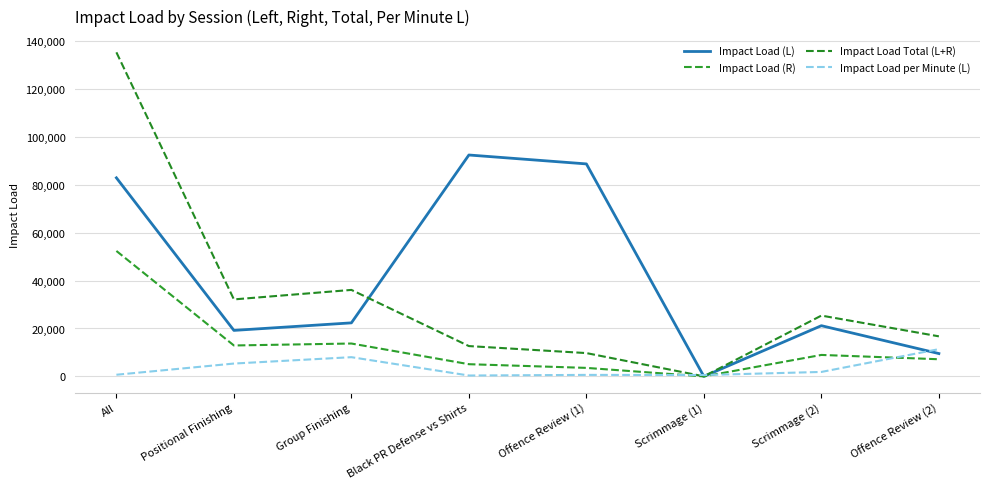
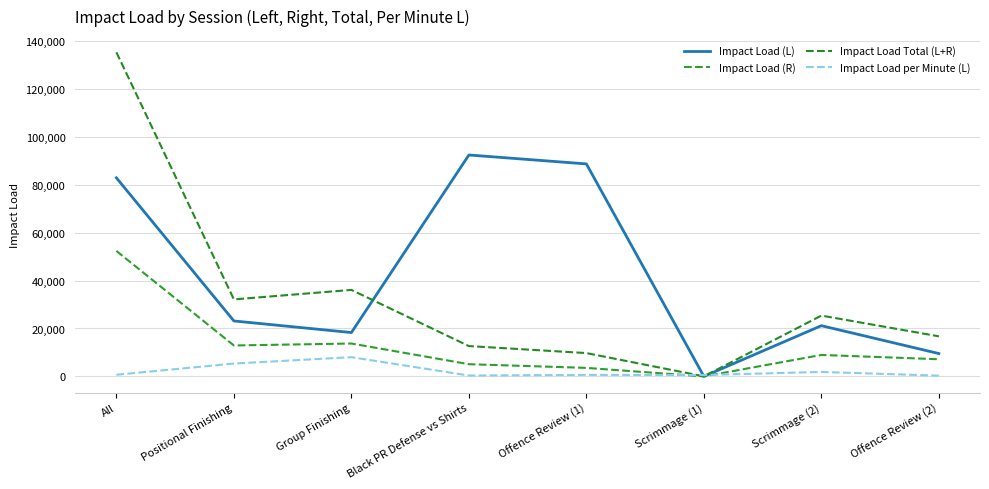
Impact Load (L), Positional Finishing: 19,000 -> 23,000
Impact Load (L), Group Finishing: 22,000 -> 18,000
Impact Load per Minute (L), Offence Review (2): 11,000 -> 0
